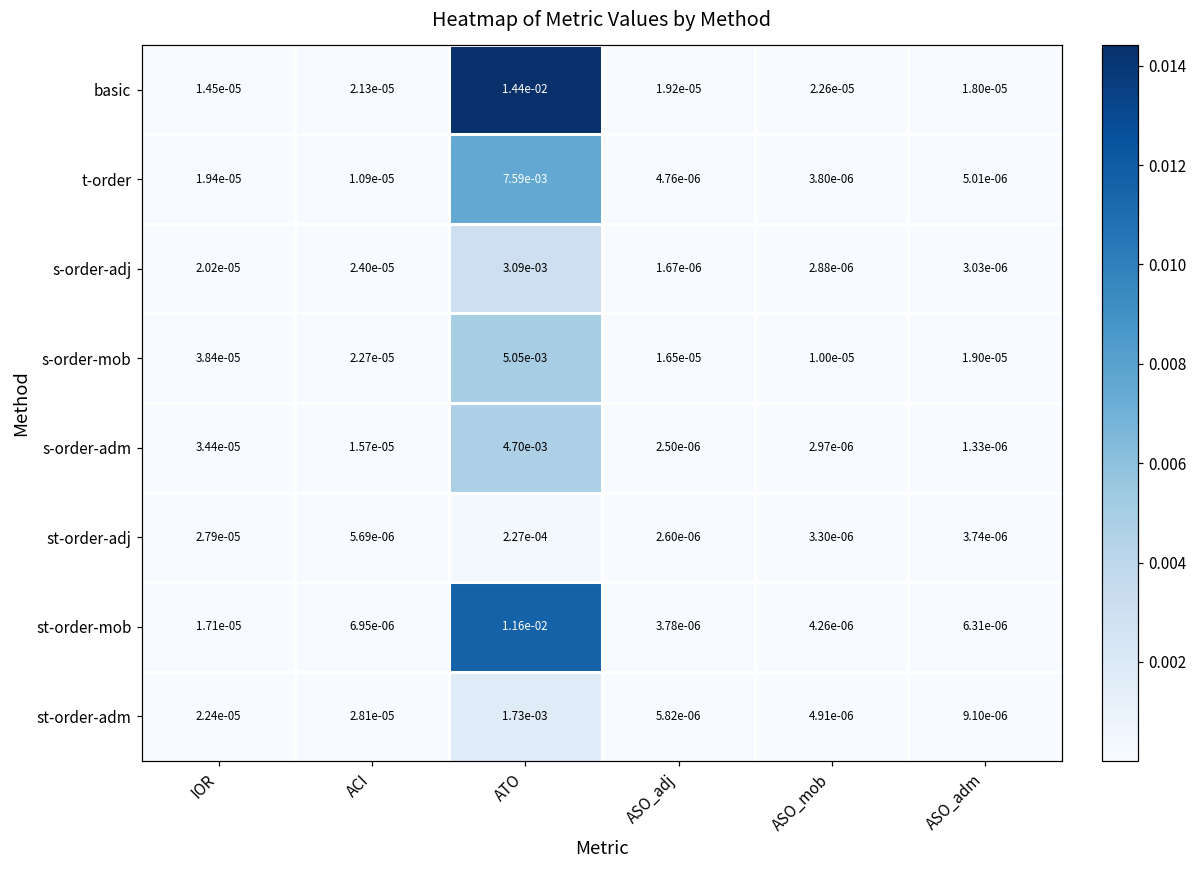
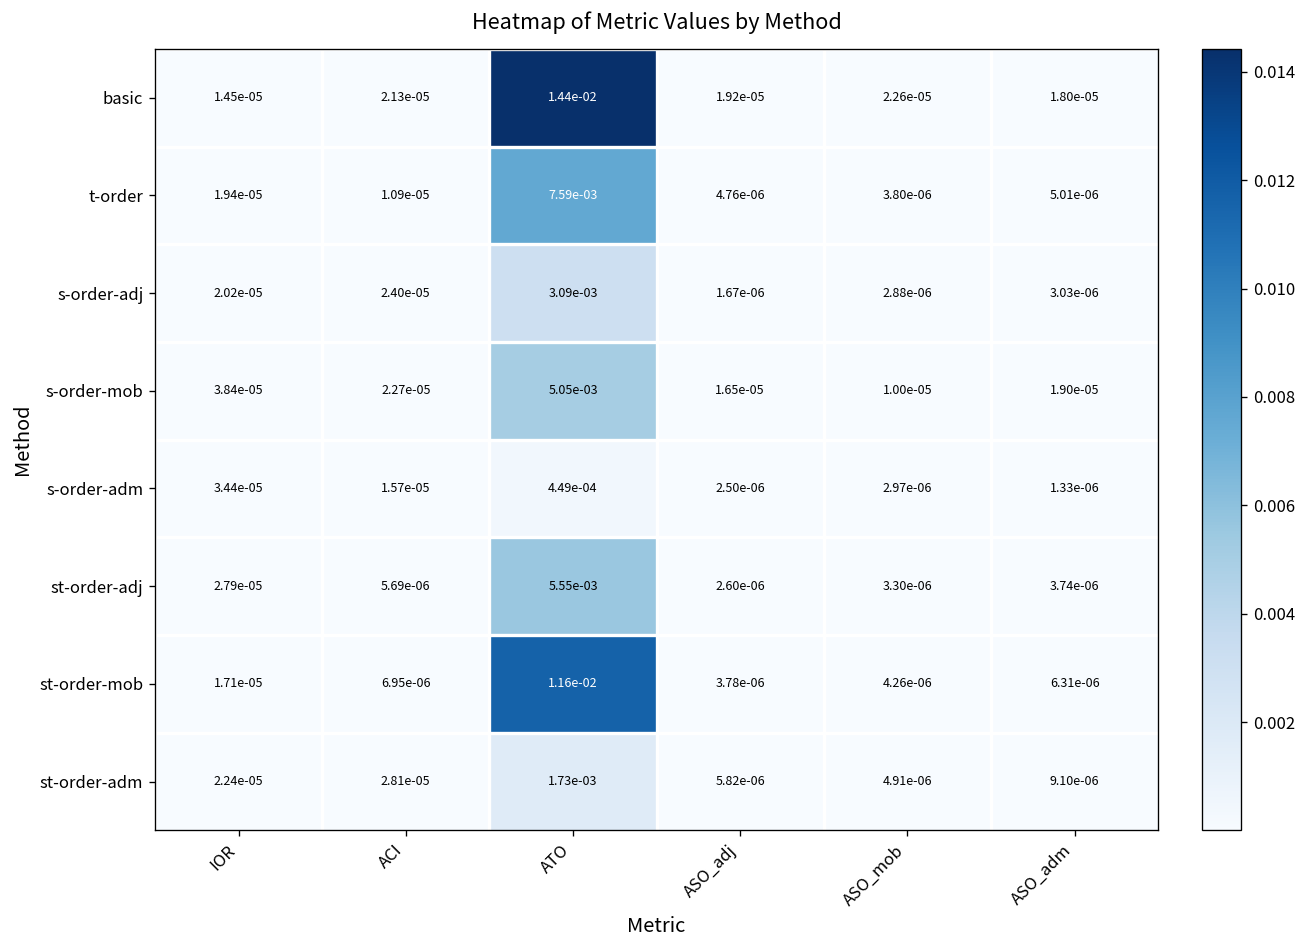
s-order-adm, ATO: 4.70e-03 -> 4.49e-04
st-order-adj, ATO: 2.27e-04 -> 5.55e-03
